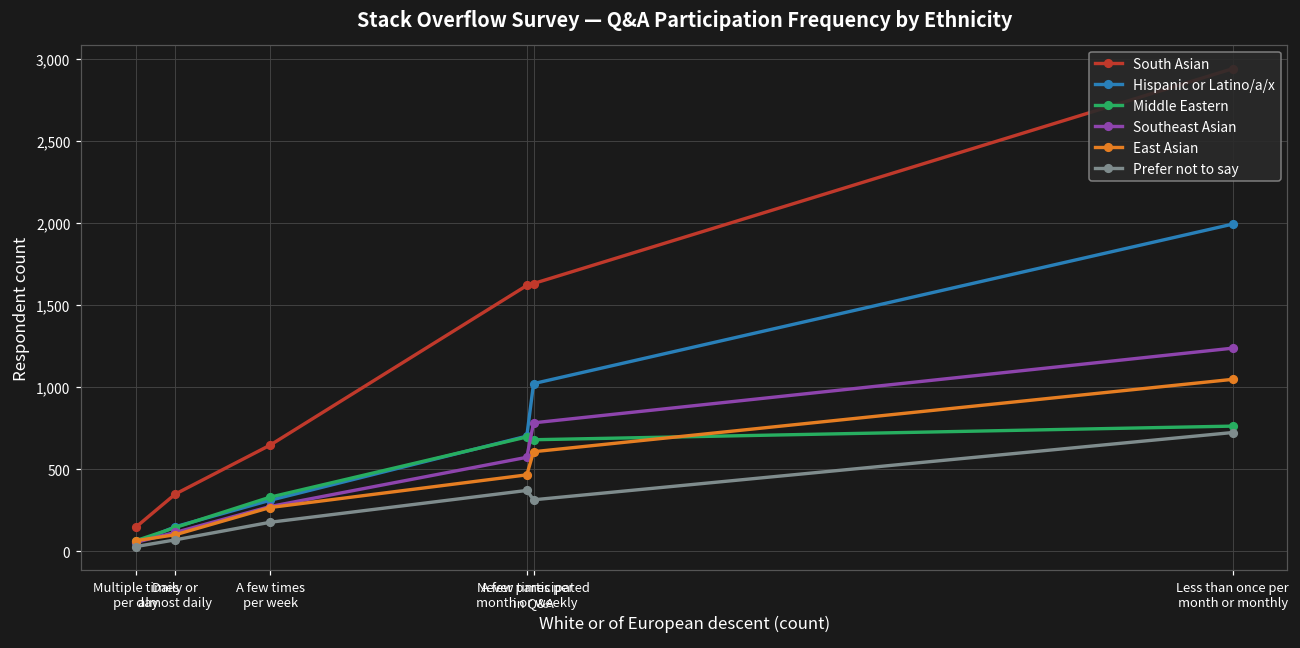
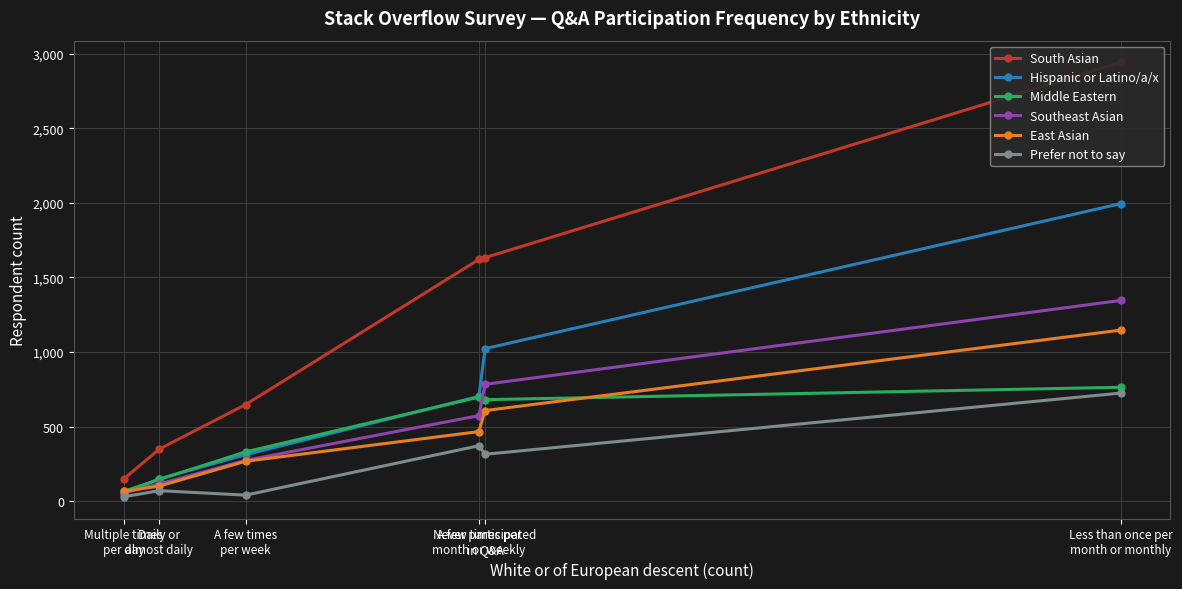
Prefer not to say, A few times per week: 180 -> 40
Southeast Asian, Less than once per month or monthly: 1,240 -> 1,350
East Asian, Less than once per month or monthly: 1,050 -> 1,150
